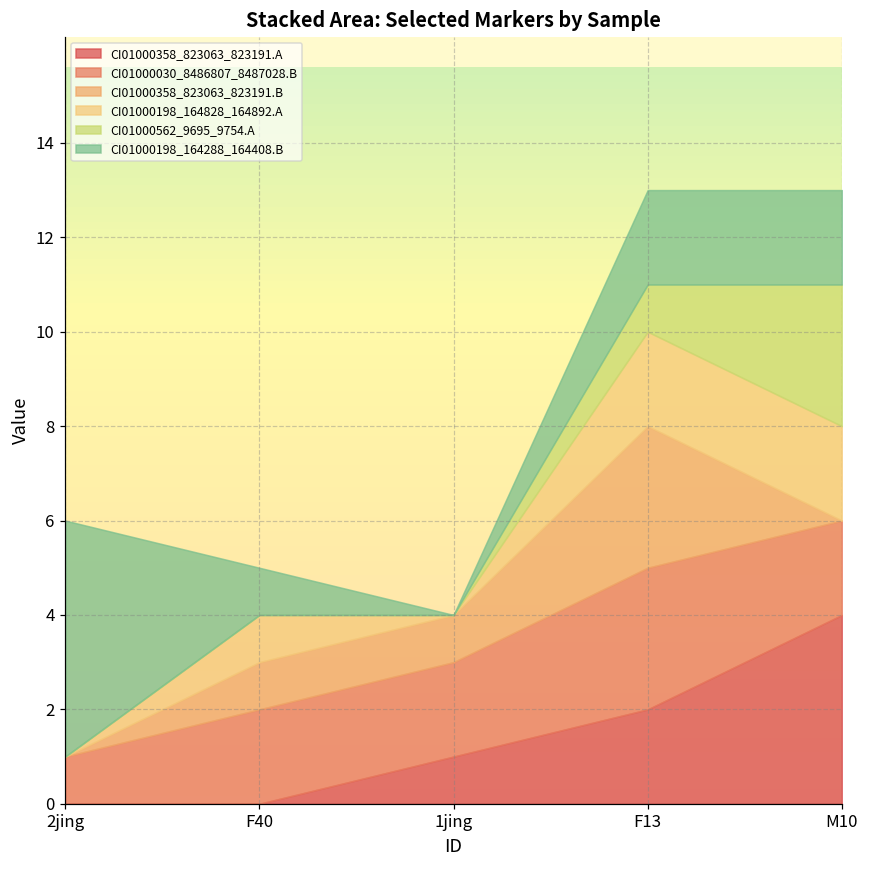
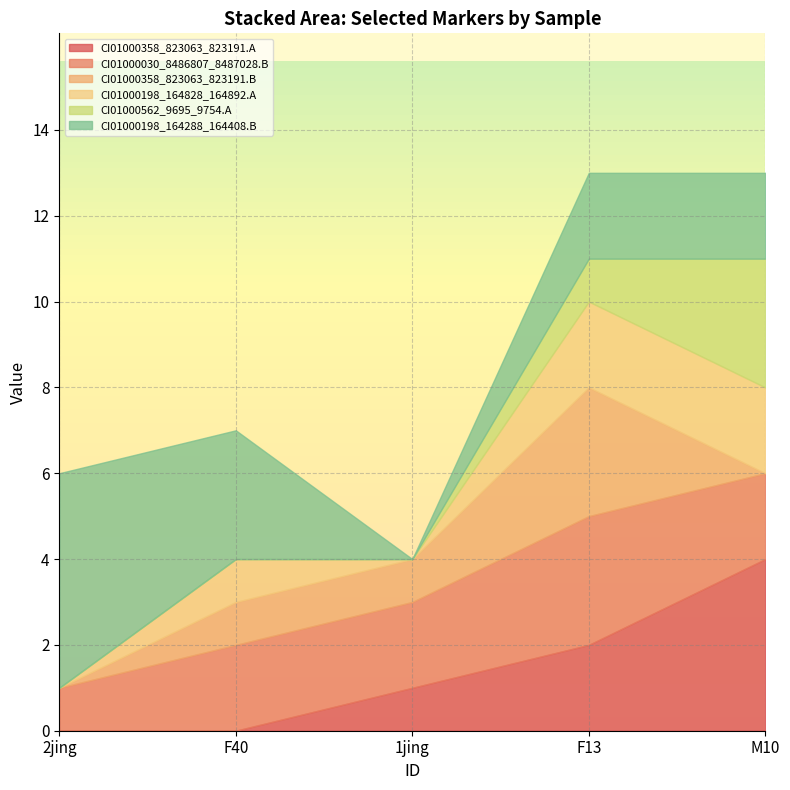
CI01000198_164288_164408.B, F40: 1 -> 3
